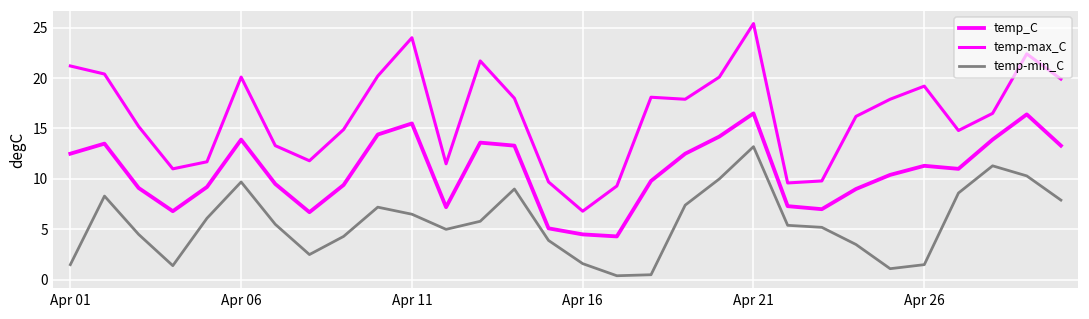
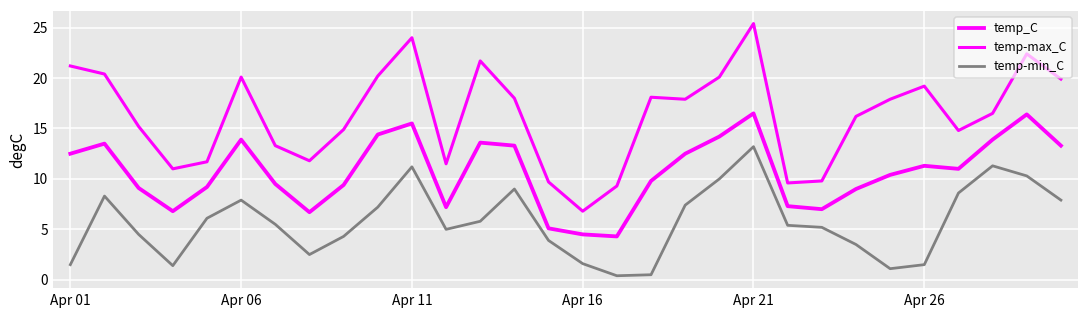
temp-min_C, Apr 06: 10 -> 8
temp-min_C, Apr 11: 7 -> 11
